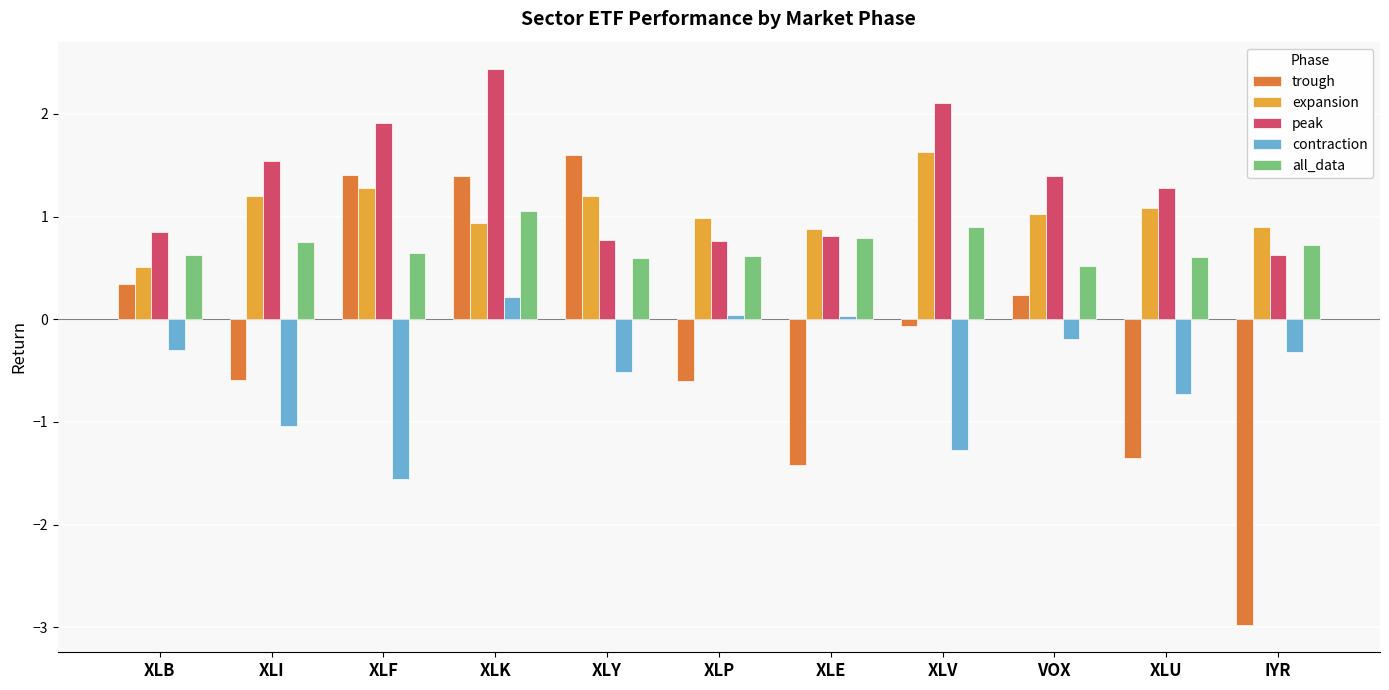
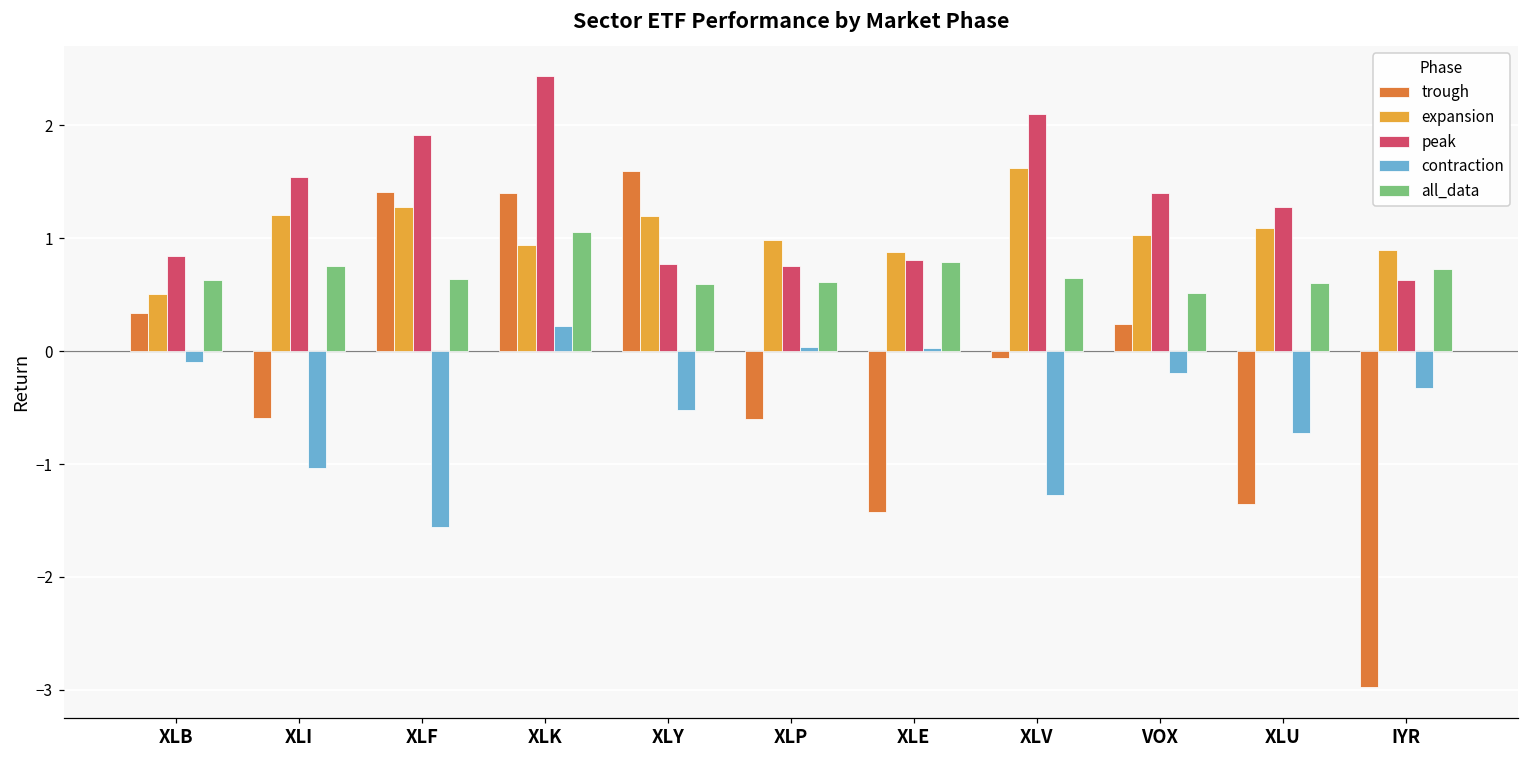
contraction, XLB: -0.30 -> -0.09
all_data, XLV: 0.90 -> 0.64
